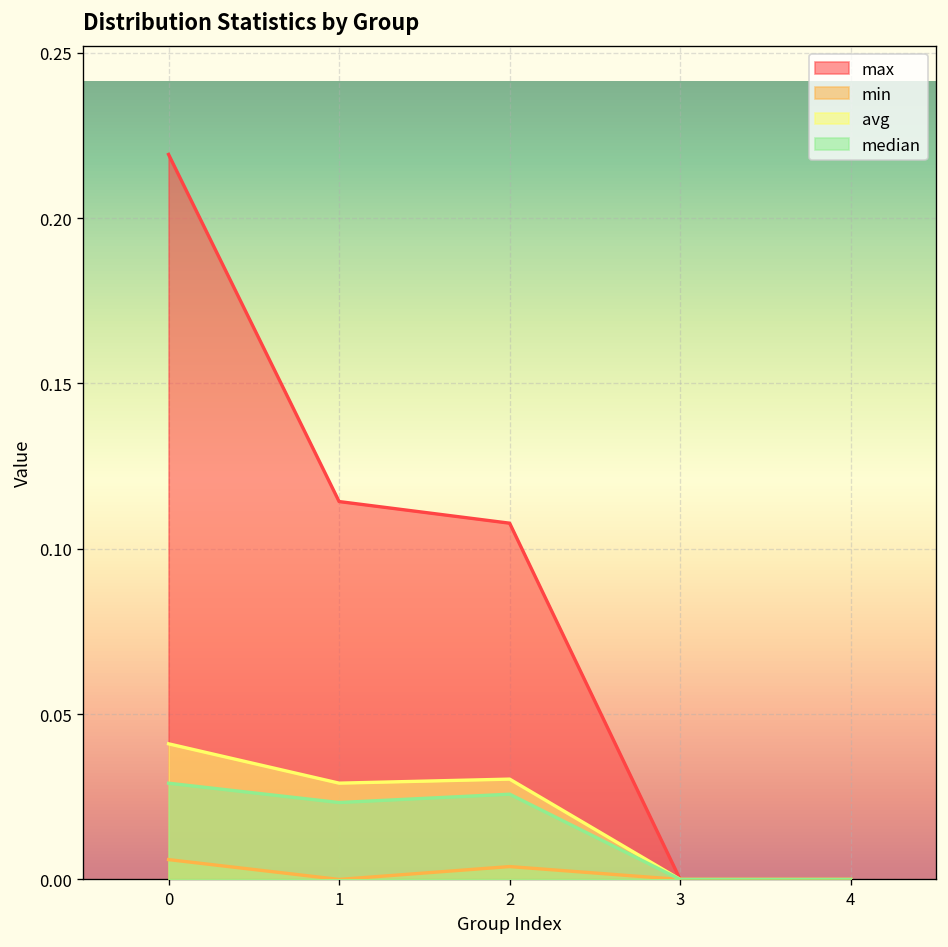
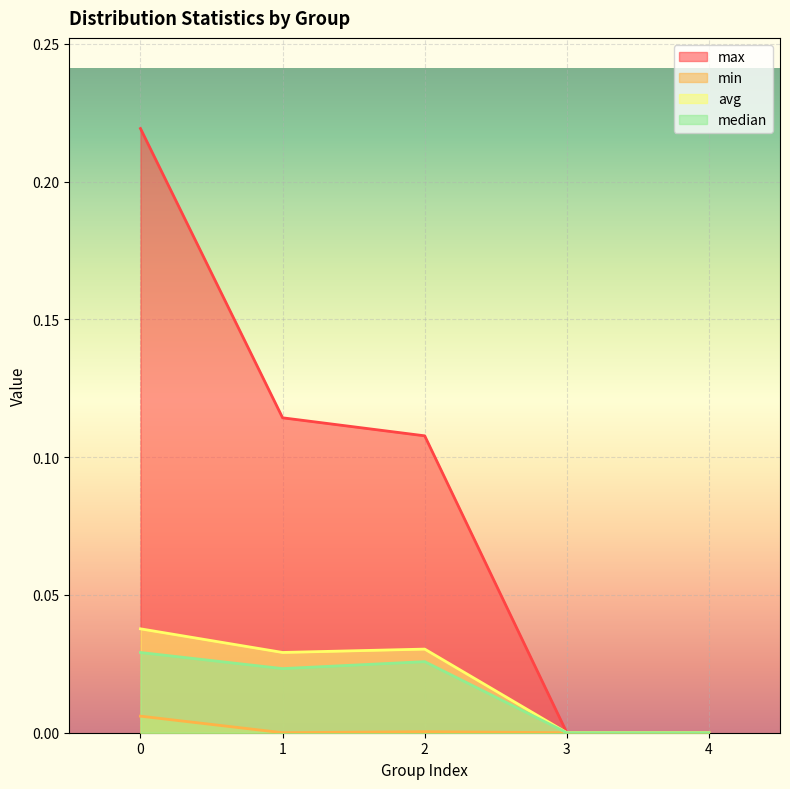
avg, 0: 0.041 -> 0.038
min, 2: 0.004 -> 0.000
